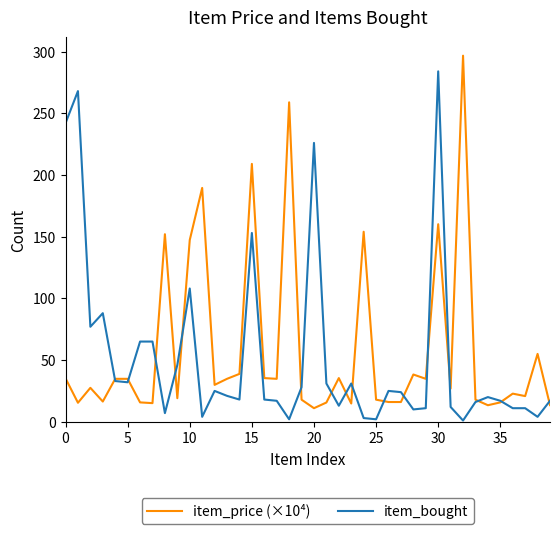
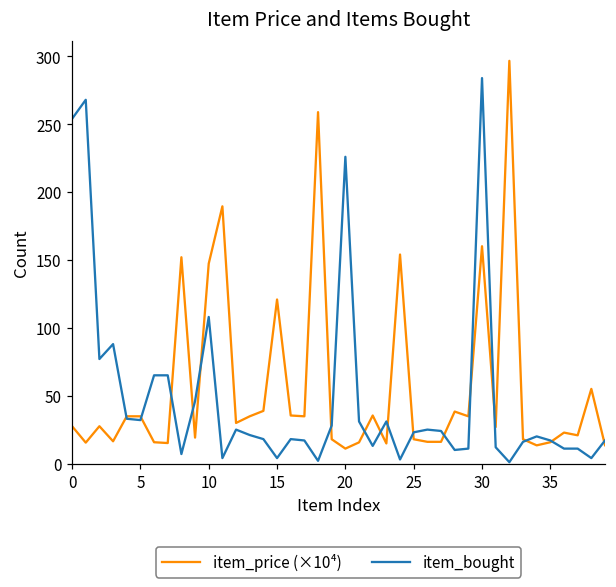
item_price (×10⁴), 0: 35 -> 28
item_bought, 0: 242 -> 254
item_price (×10⁴), 15: 209 -> 121
item_bought, 15: 153 -> 4
item_bought, 25: 2 -> 23
